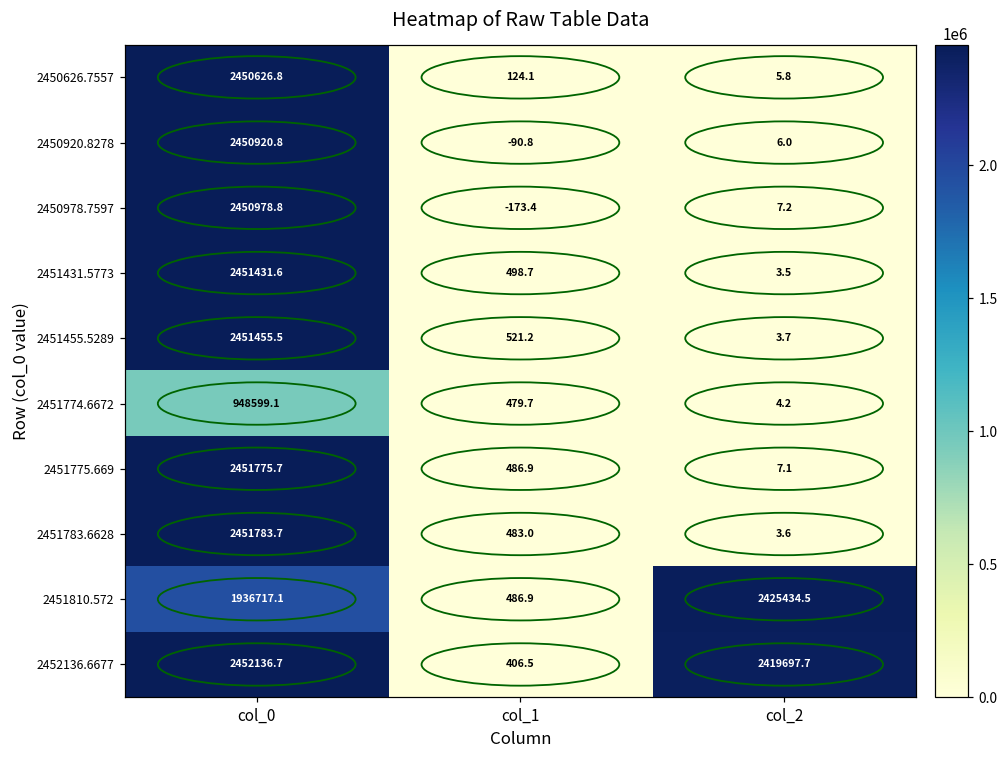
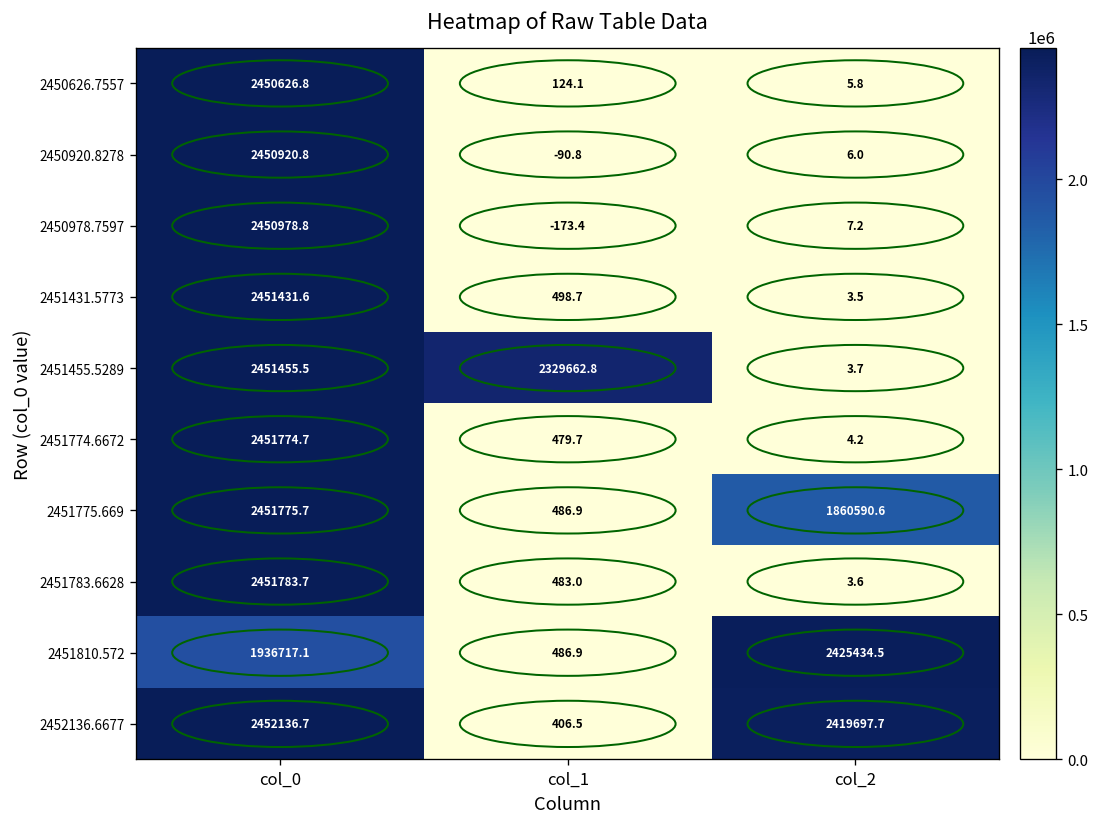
2451455.5289, col_1: 521.2 -> 2329662.8
2451774.6672, col_0: 948599.1 -> 2451774.7
2451775.669, col_2: 7.1 -> 1860590.6
